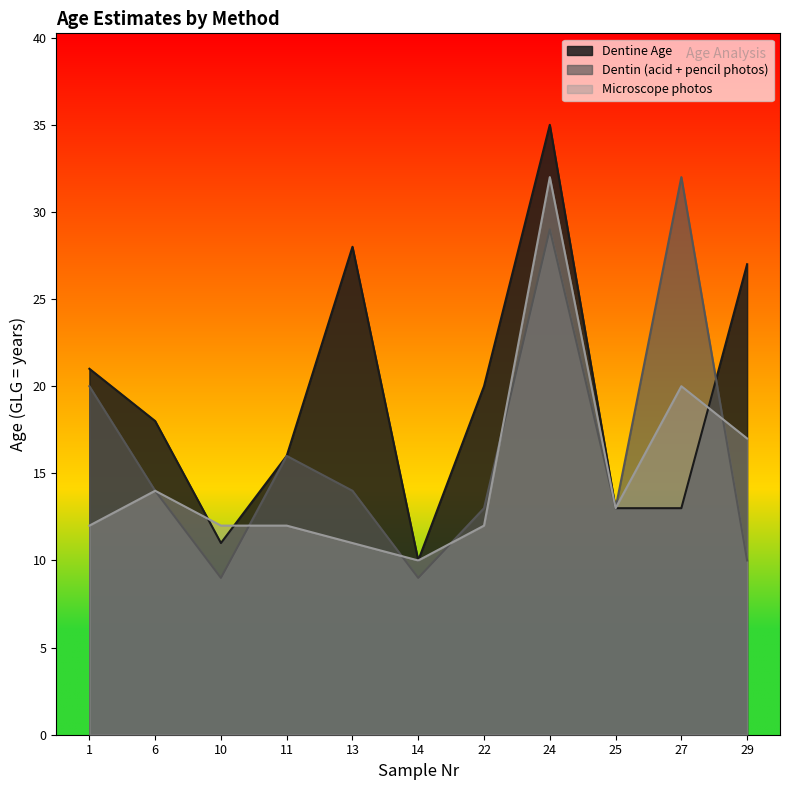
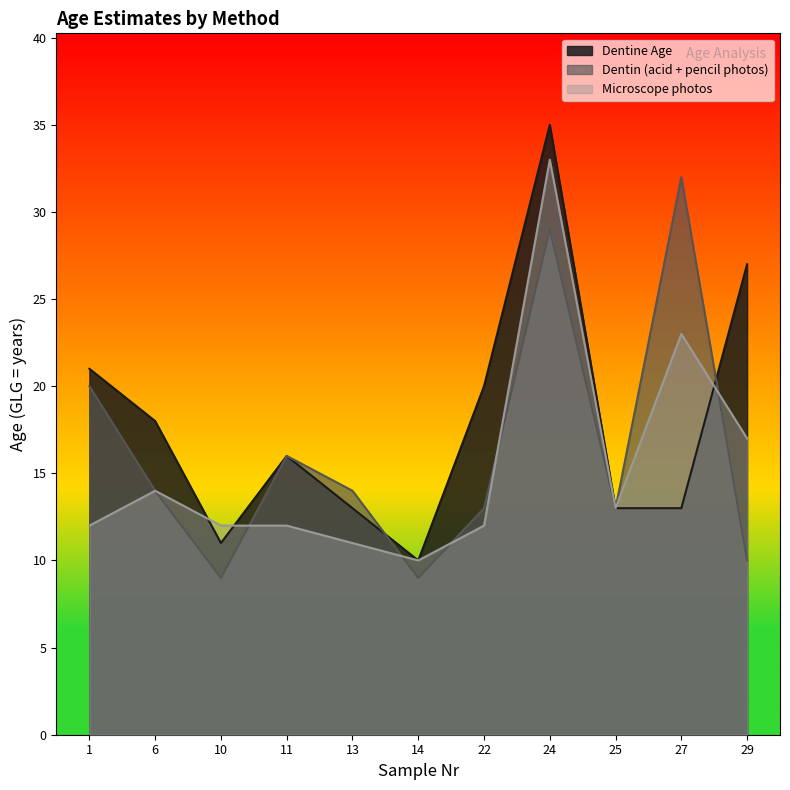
Dentine Age, 13: 28 -> 13
Microscope photos, 24: 32 -> 33
Microscope photos, 27: 20 -> 23
